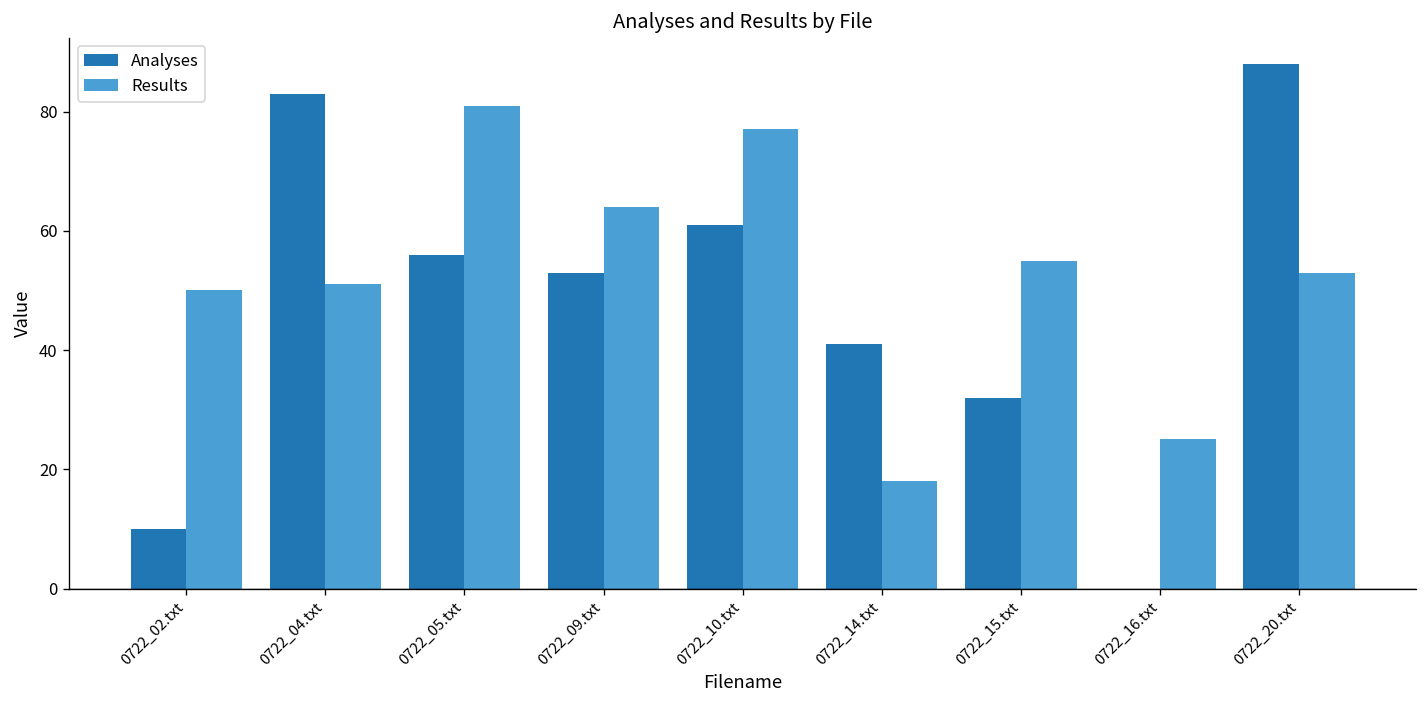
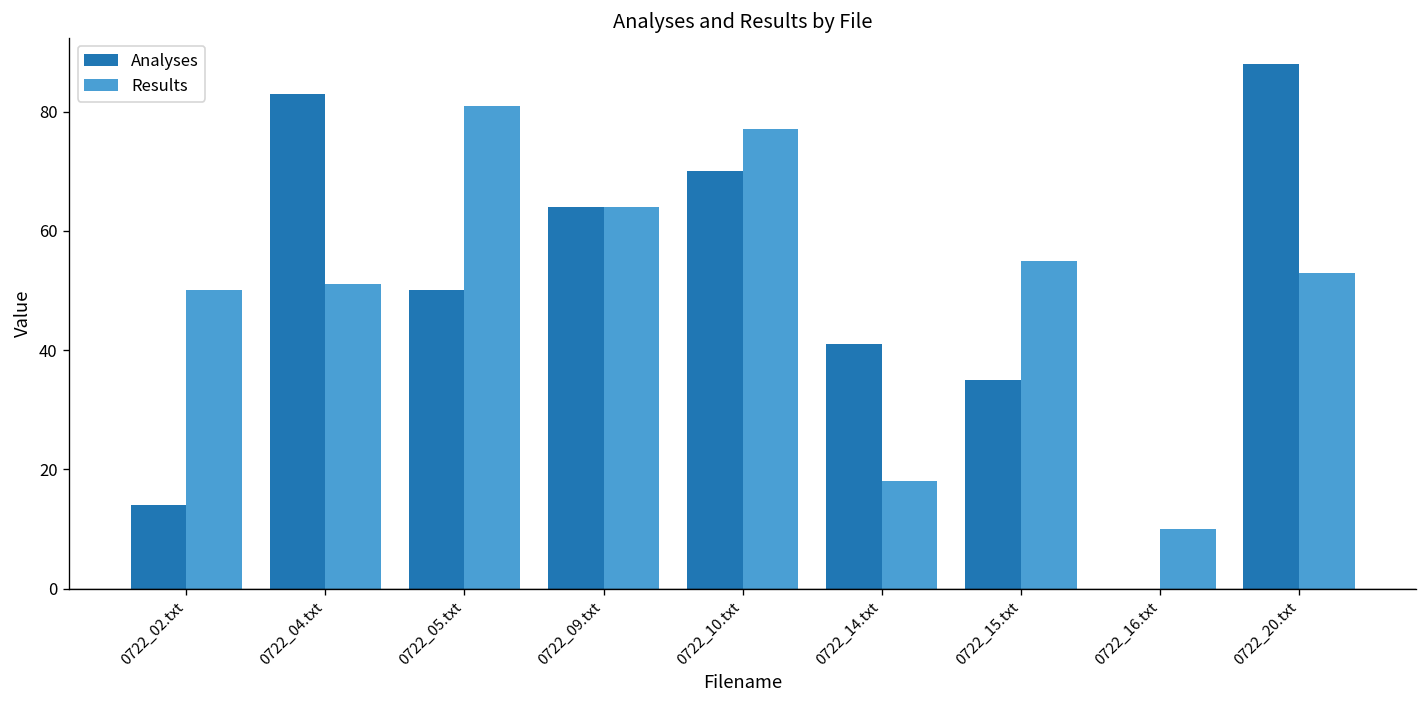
Analyses, 0722_02.txt: 10 -> 14
Analyses, 0722_05.txt: 56 -> 50
Analyses, 0722_09.txt: 53 -> 64
Analyses, 0722_10.txt: 61 -> 70
Analyses, 0722_15.txt: 32 -> 35
Results, 0722_16.txt: 25 -> 10
